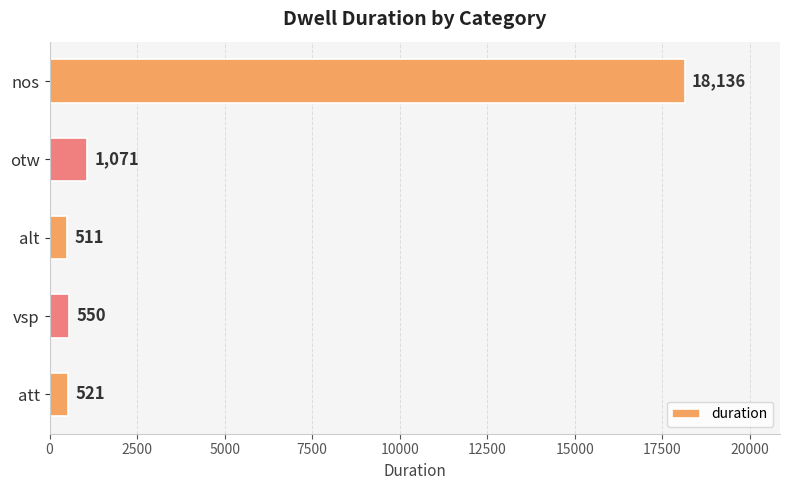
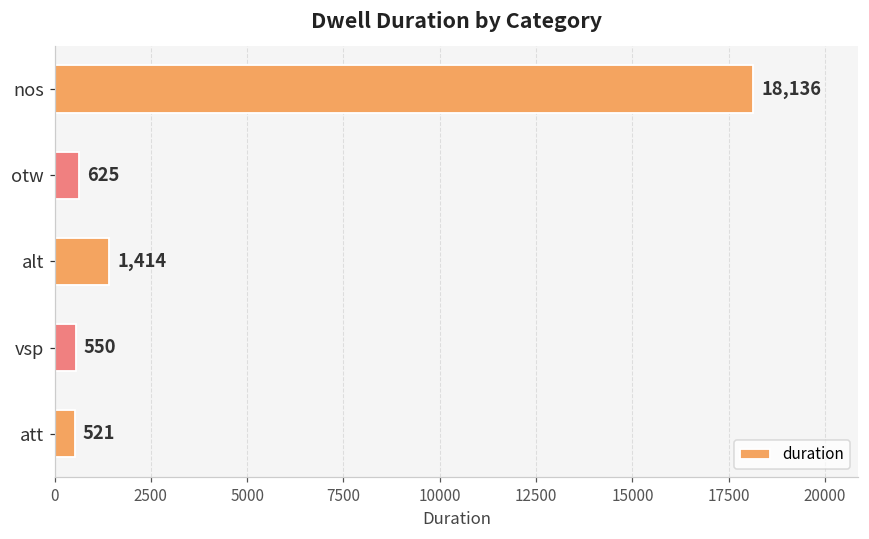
otw: 1,071 -> 625
alt: 511 -> 1,414
